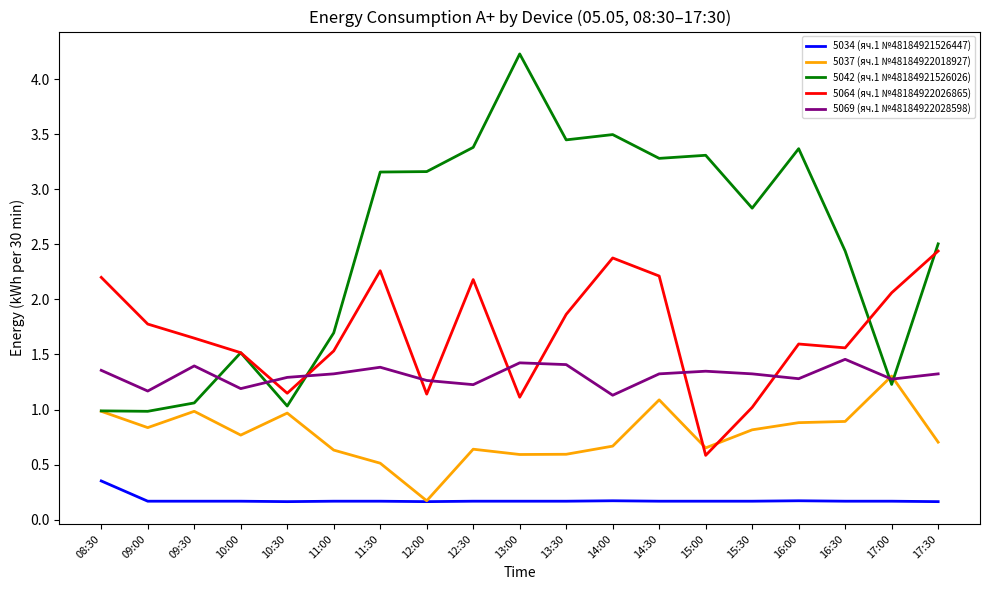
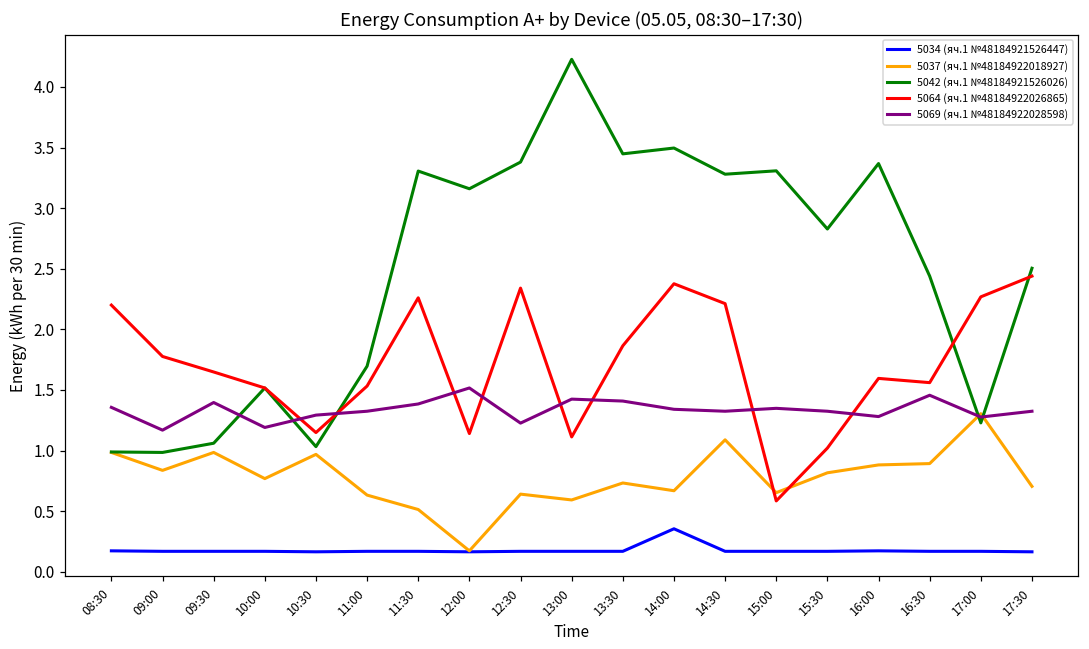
5034 (яч.1 №48184921526447), 08:30: 0.35 -> 0.17
5042 (яч.1 №48184921526026), 11:30: 3.16 -> 3.31
5069 (яч.1 №48184922028598), 12:00: 1.26 -> 1.52
5064 (яч.1 №48184922026865), 12:30: 2.18 -> 2.34
5037 (яч.1 №48184922018927), 13:30: 0.59 -> 0.73
5034 (яч.1 №48184921526447), 14:00: 0.17 -> 0.35
5069 (яч.1 №48184922028598), 14:00: 1.13 -> 1.34
5064 (яч.1 №48184922026865), 17:00: 2.06 -> 2.27
